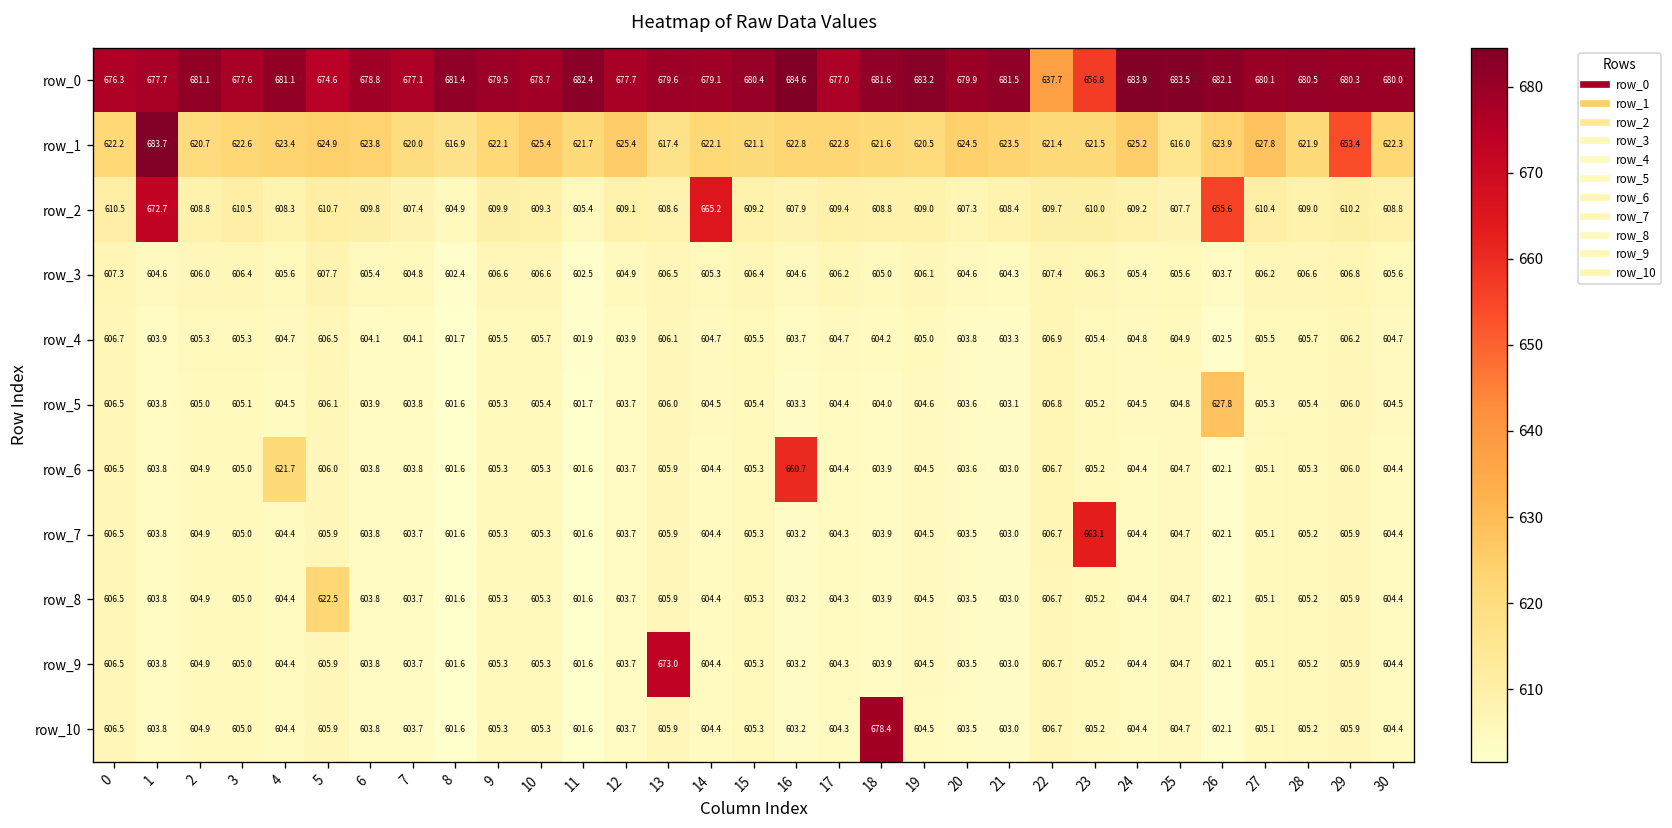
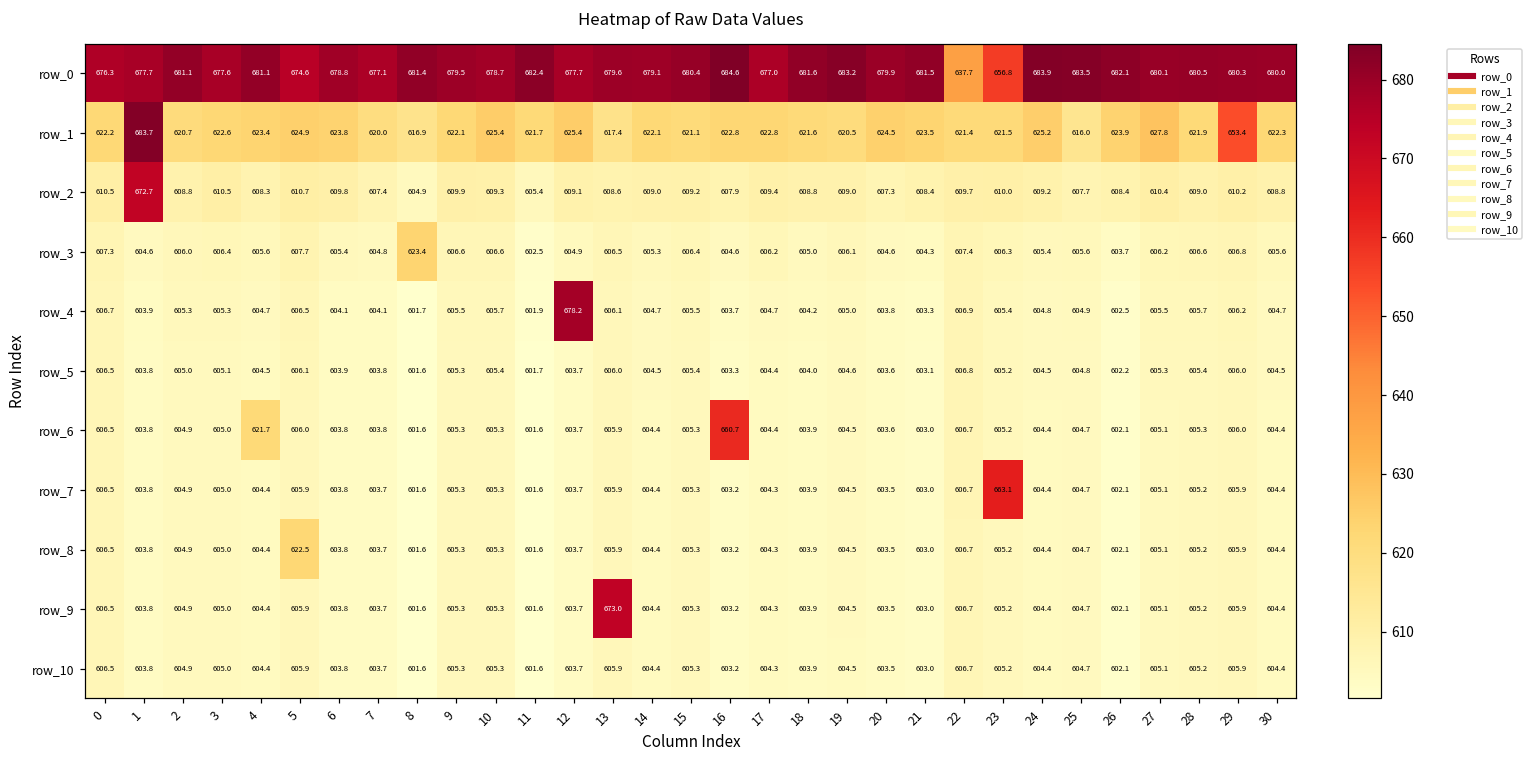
row_2, 14: 665.2 -> 609.0
row_2, 26: 655.6 -> 608.4
row_3, 8: 602.4 -> 623.4
row_4, 12: 603.9 -> 678.2
row_5, 26: 627.8 -> 602.2
row_10, 18: 678.4 -> 603.9
